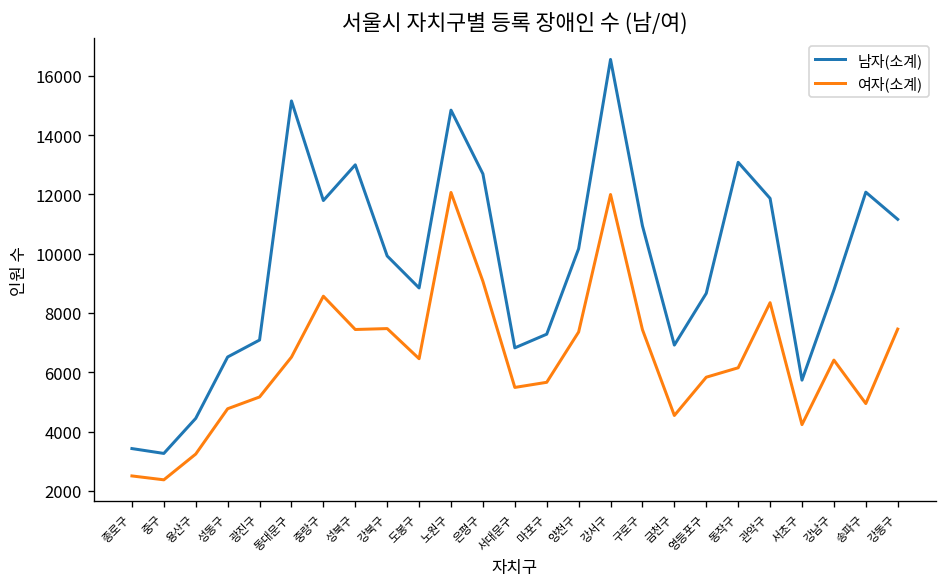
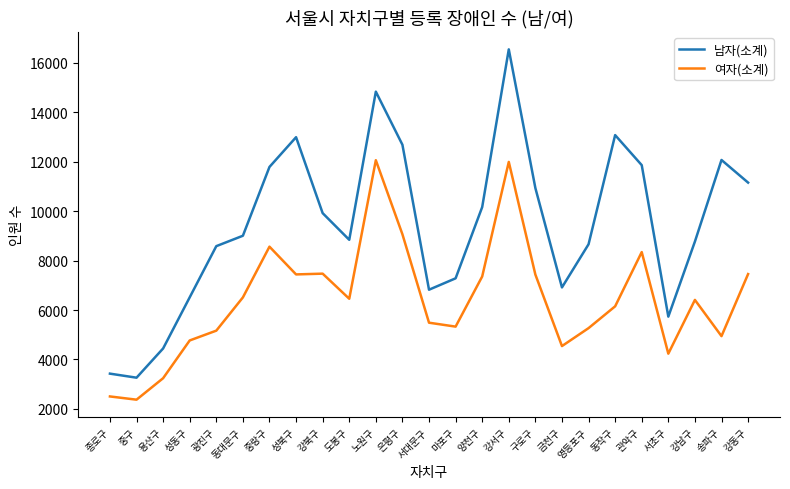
남자(소계), 광진구: 7100 -> 8600
남자(소계), 동대문구: 15200 -> 9000
여자(소계), 마포구: 5700 -> 5300
여자(소계), 영등포구: 5800 -> 5300
